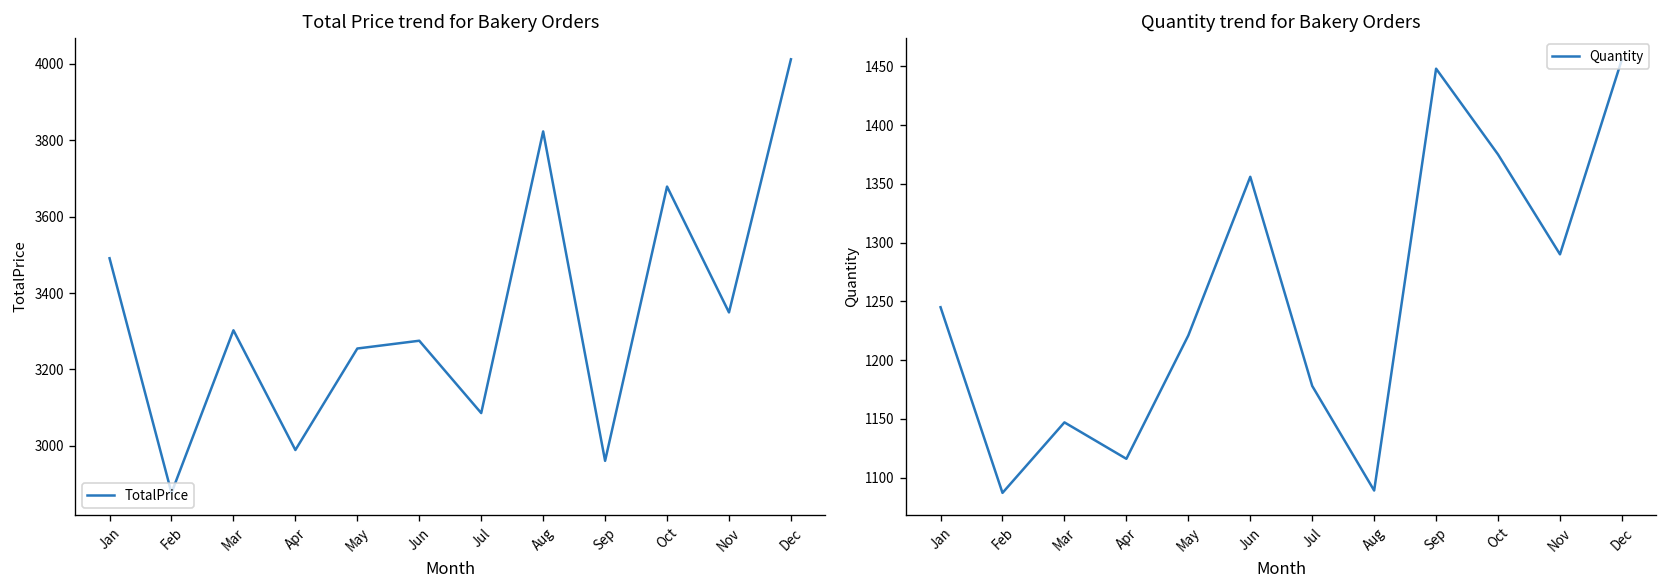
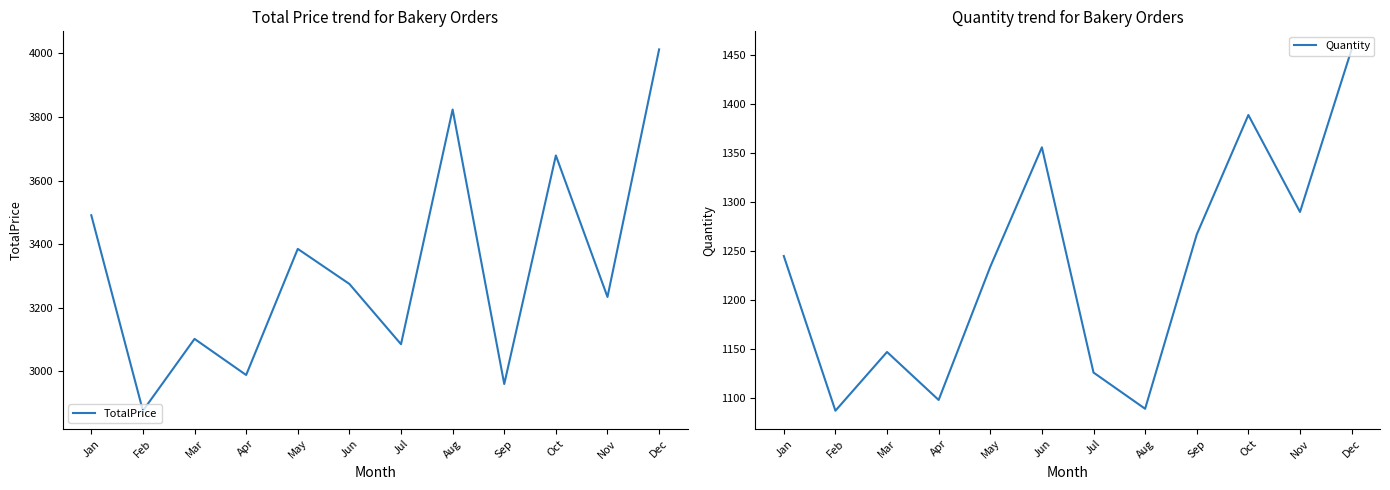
Total Price trend for Bakery Orders, Mar: 3300 -> 3100
Total Price trend for Bakery Orders, May: 3250 -> 3390
Total Price trend for Bakery Orders, Nov: 3350 -> 3230
Quantity trend for Bakery Orders, Apr: 1120 -> 1100
Quantity trend for Bakery Orders, May: 1220 -> 1230
Quantity trend for Bakery Orders, Jul: 1180 -> 1130
Quantity trend for Bakery Orders, Sep: 1450 -> 1270
Quantity trend for Bakery Orders, Oct: 1380 -> 1390
